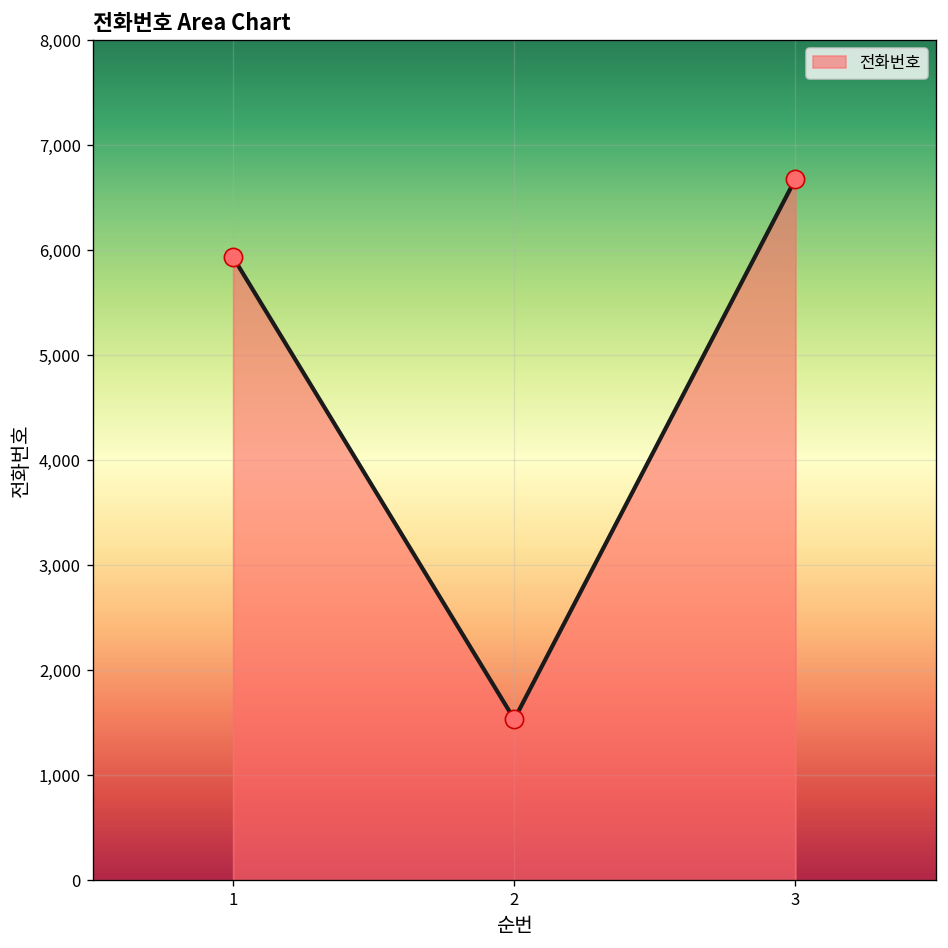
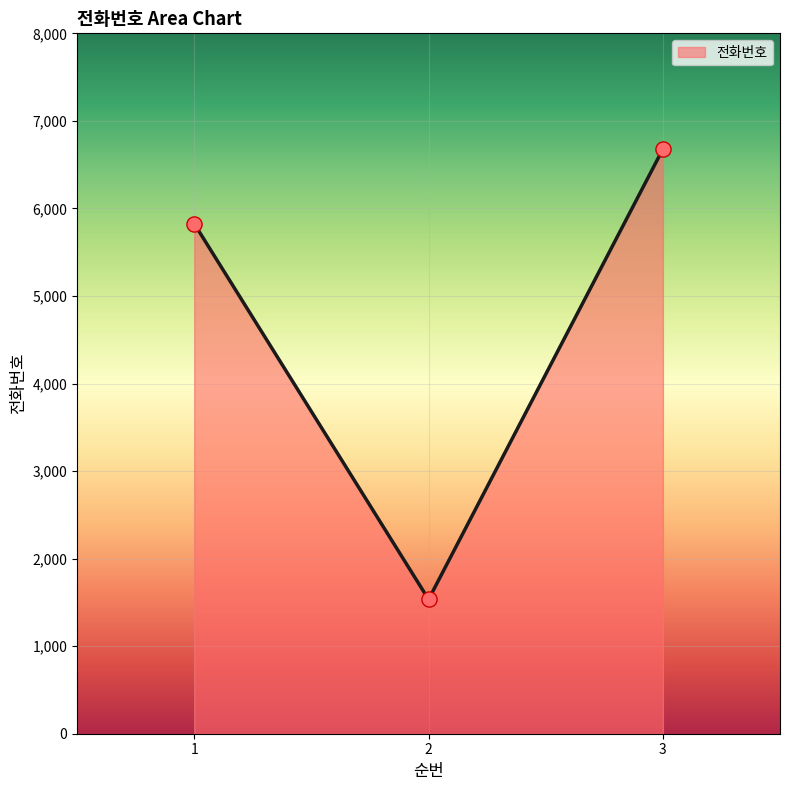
1: 5,900 -> 5,800
